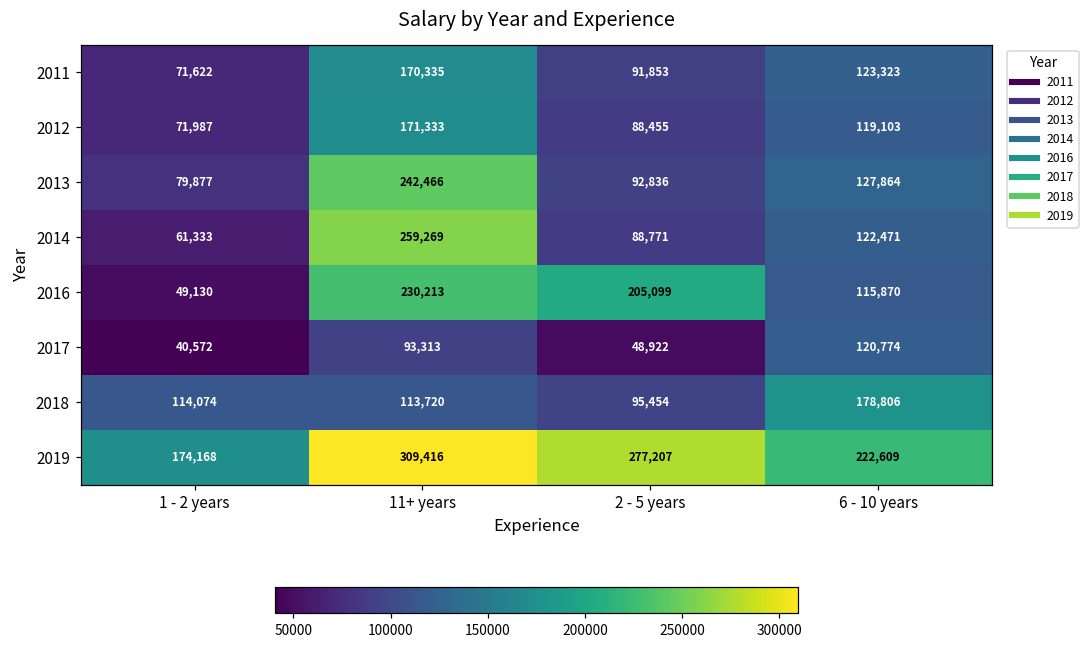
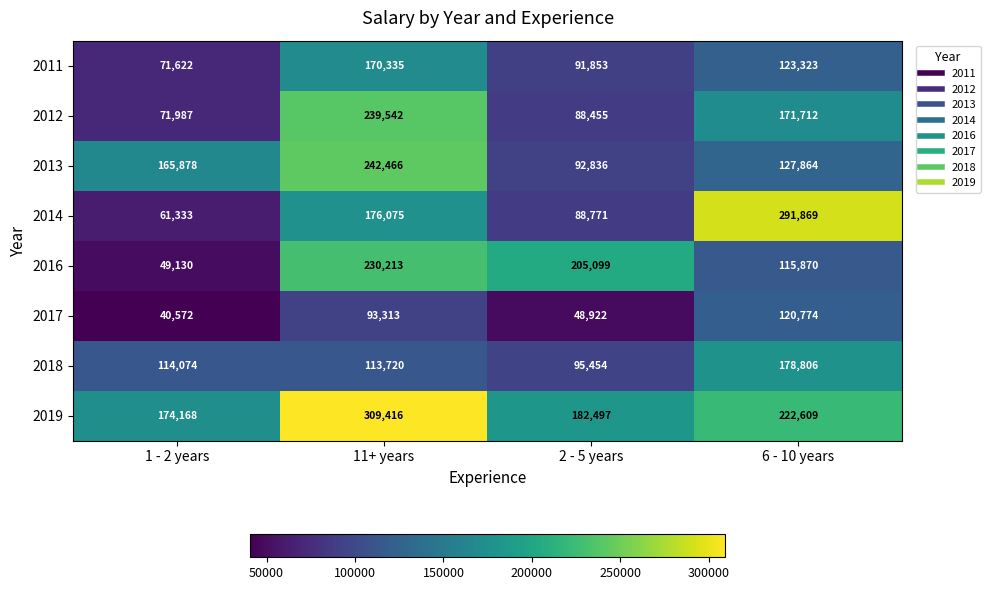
2012, 11+ years: 171,333 -> 239,542
2012, 6 - 10 years: 119,103 -> 171,712
2013, 1 - 2 years: 79,877 -> 165,878
2014, 11+ years: 259,269 -> 176,075
2014, 6 - 10 years: 122,471 -> 291,869
2019, 2 - 5 years: 277,207 -> 182,497
